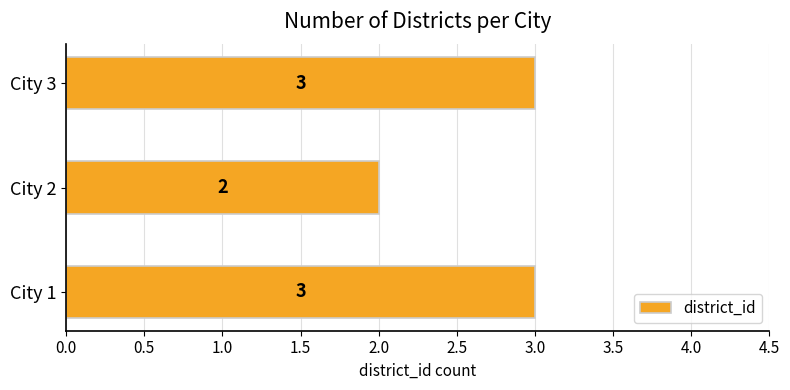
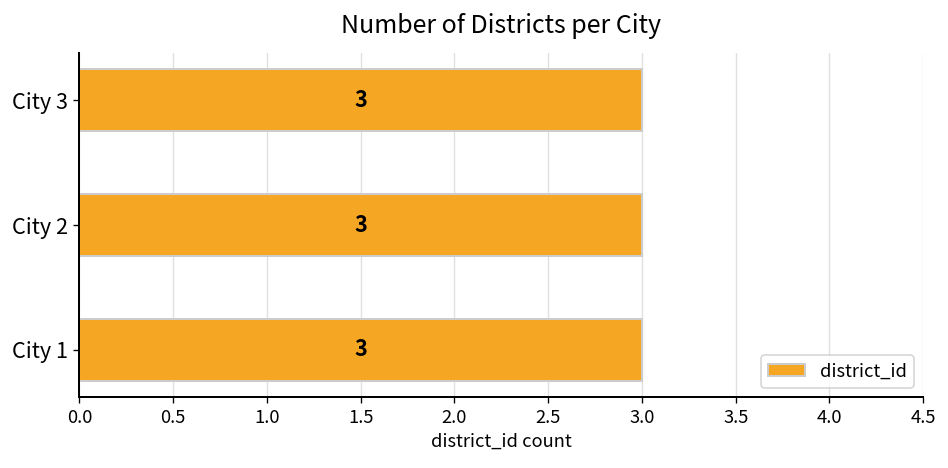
City 2: 2 -> 3
